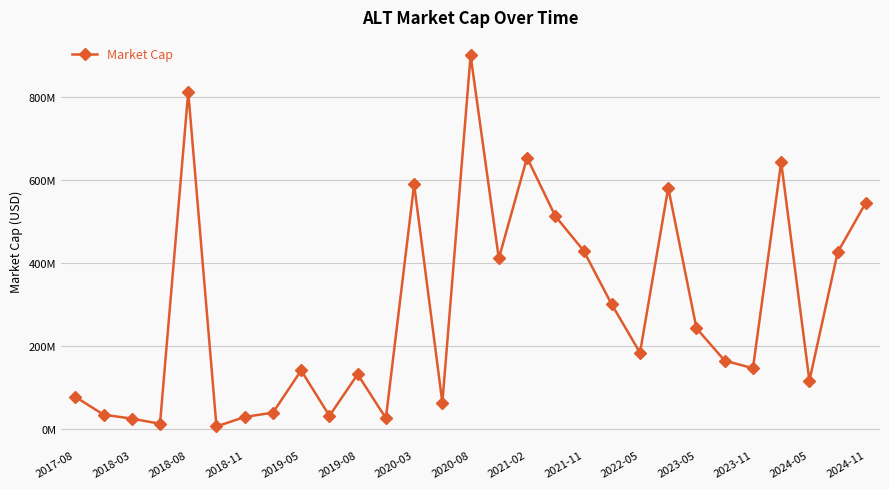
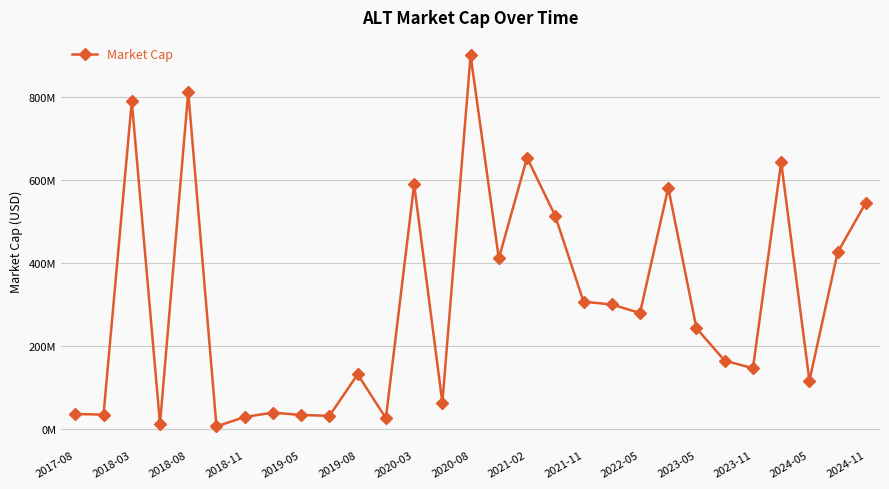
2017-08: 80000000 -> 40000000
2018-03: 30000000 -> 790000000
2019-05: 140000000 -> 30000000
2021-11: 430000000 -> 310000000
2022-05: 180000000 -> 280000000
